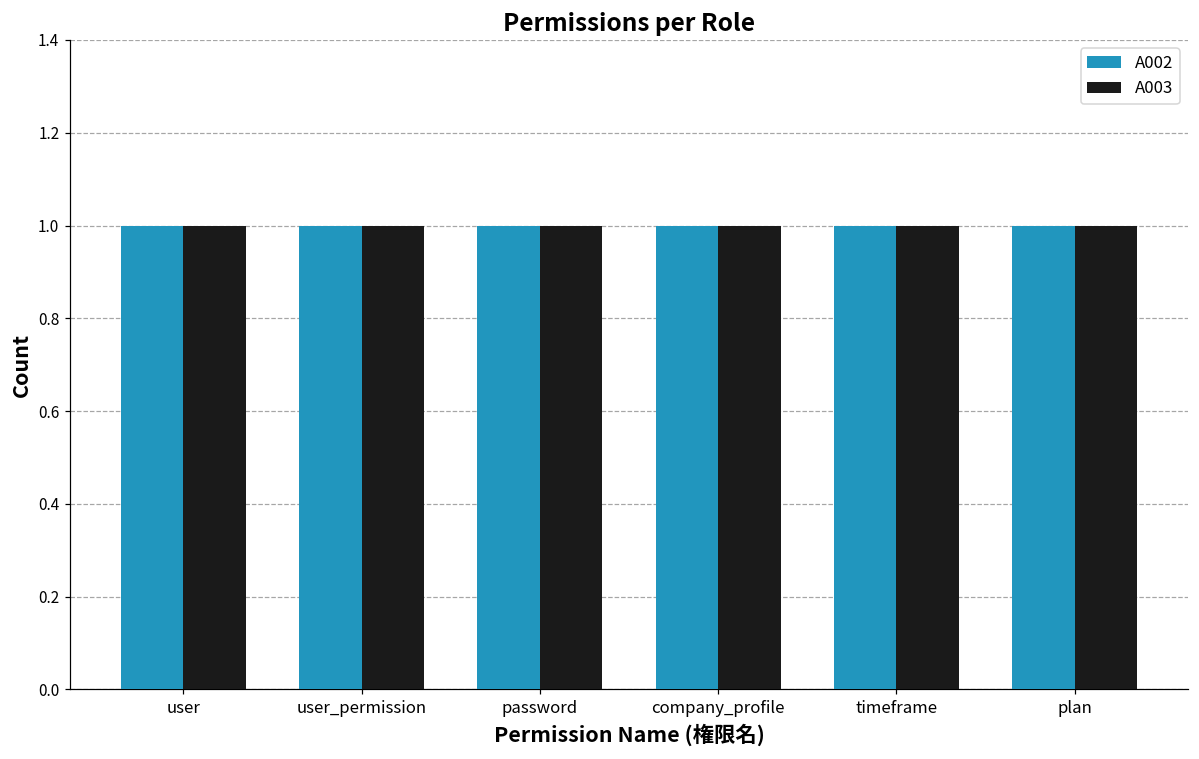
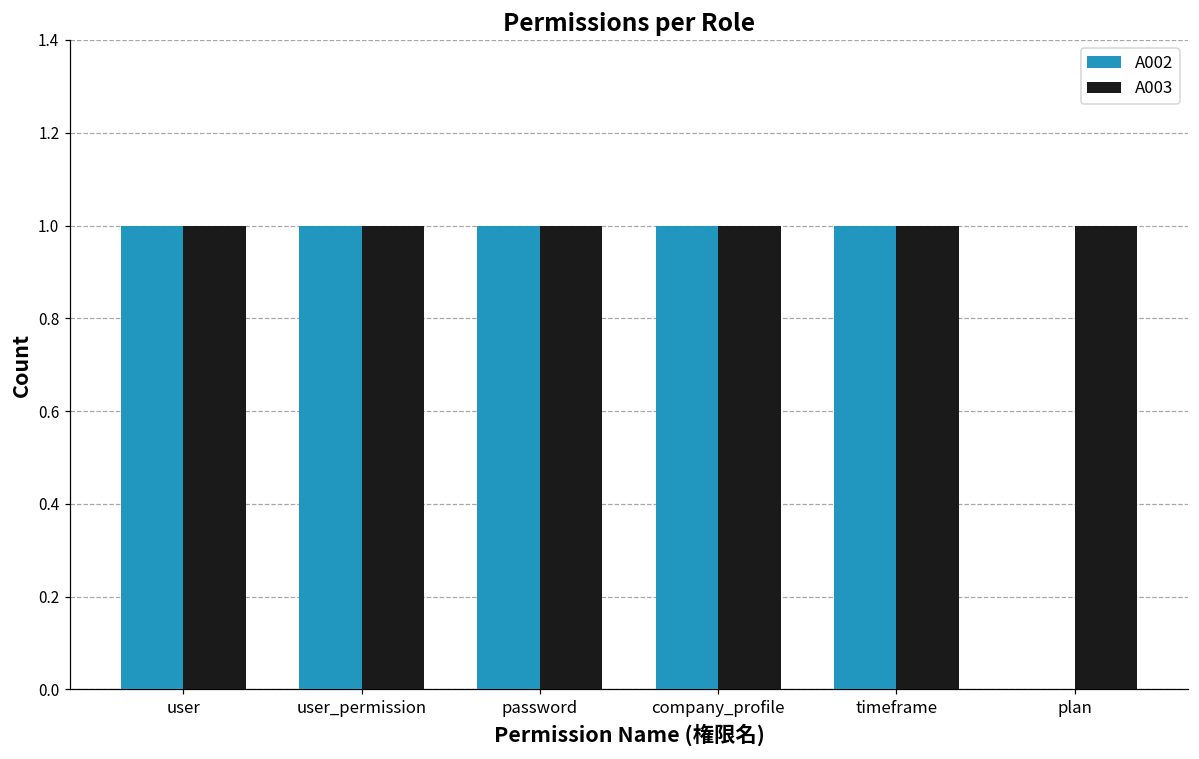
A002, plan: 1 -> 0
